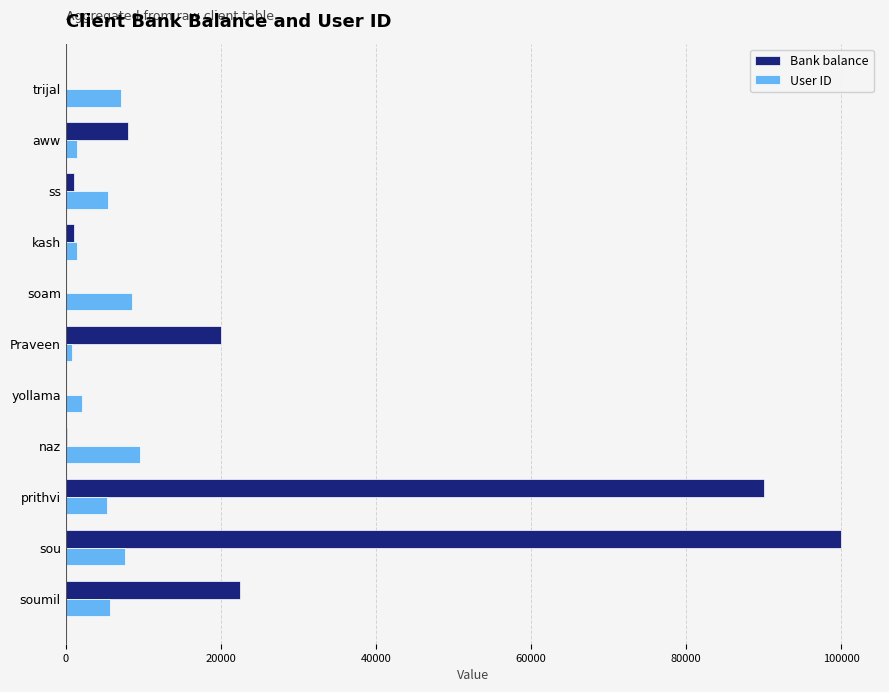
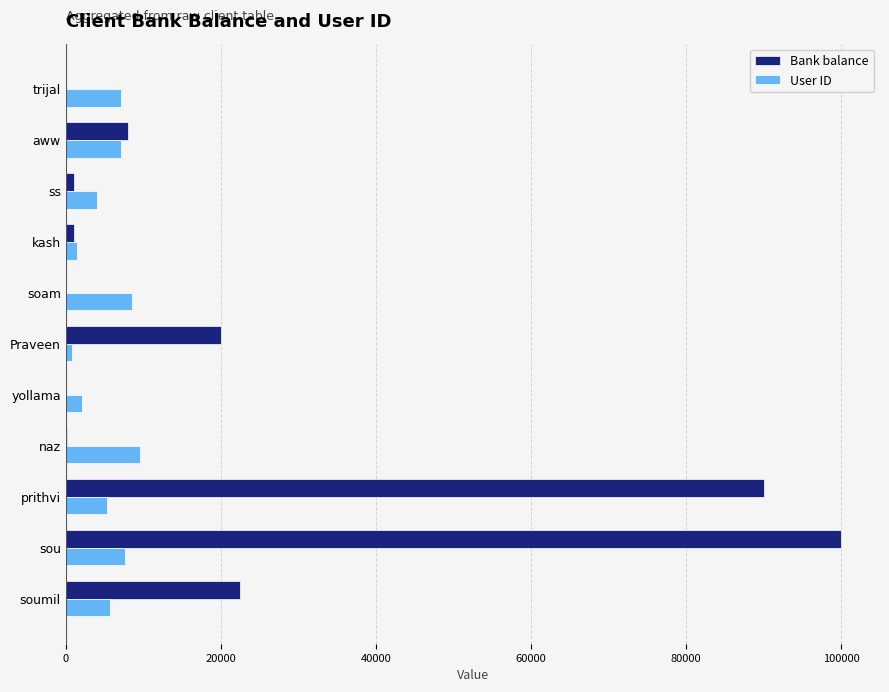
User ID, aww: 1000 -> 7000
User ID, ss: 5000 -> 4000
